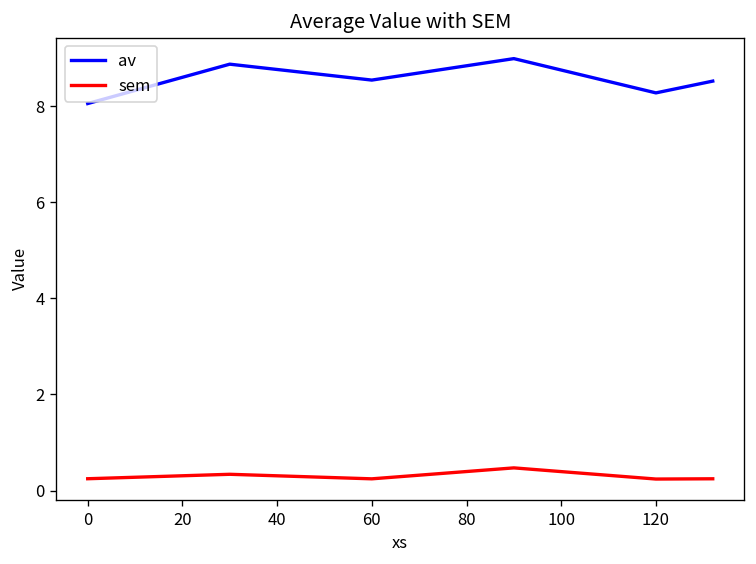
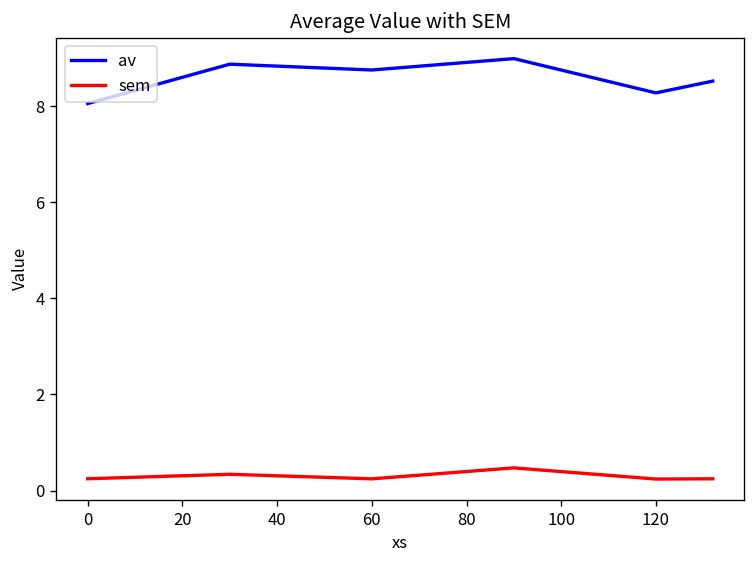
av, 60: 8.5 -> 8.8
